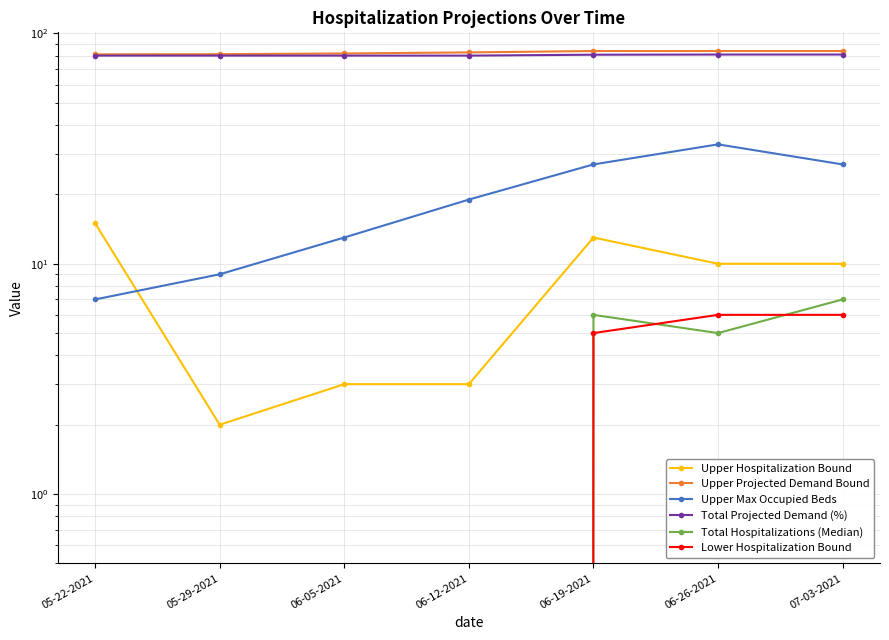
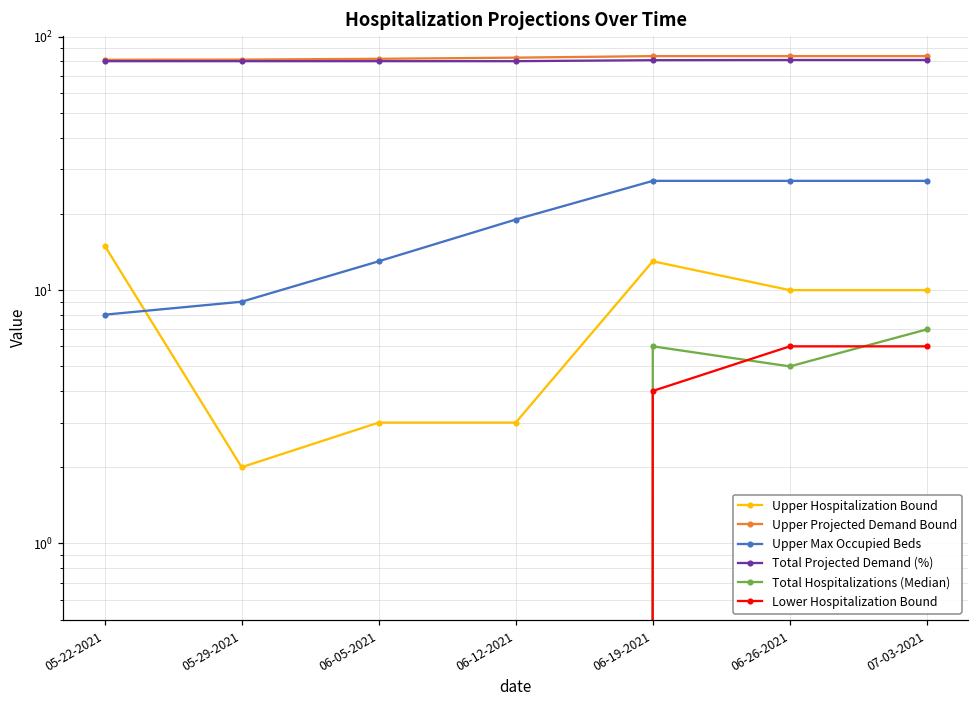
Upper Max Occupied Beds, 05-22-2021: 7 -> 8
Lower Hospitalization Bound, 06-19-2021: 5 -> 4
Upper Max Occupied Beds, 06-26-2021: 33 -> 27
